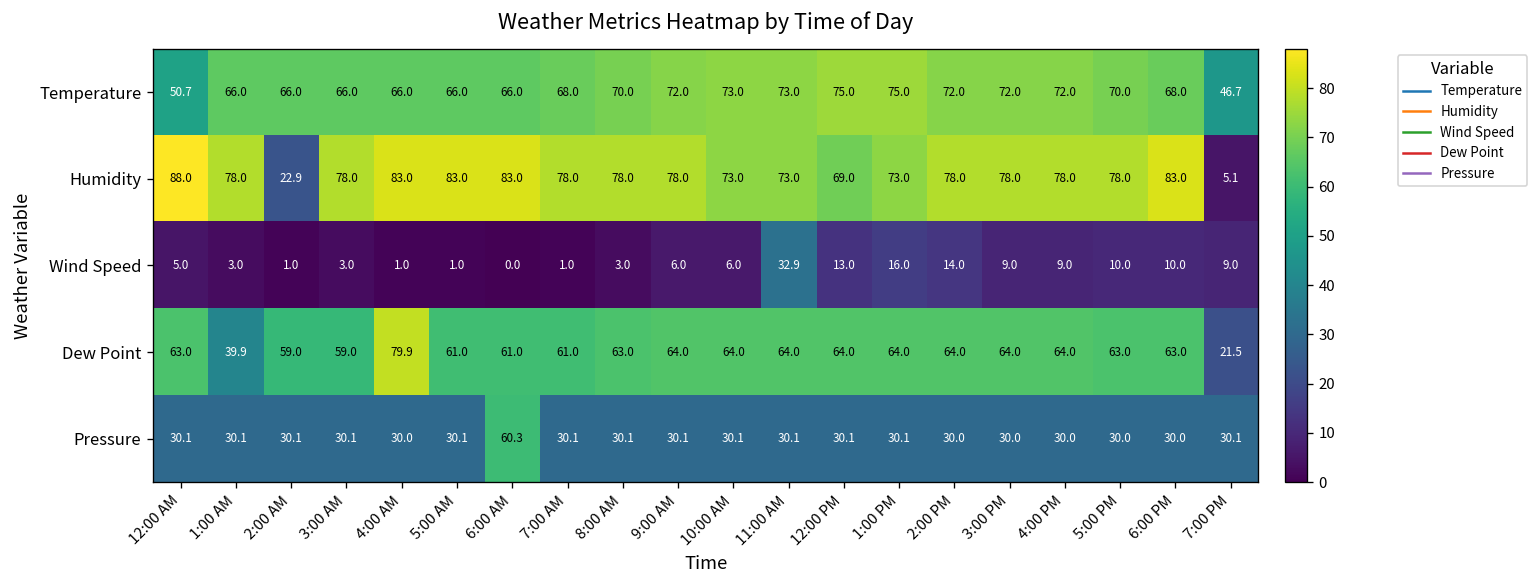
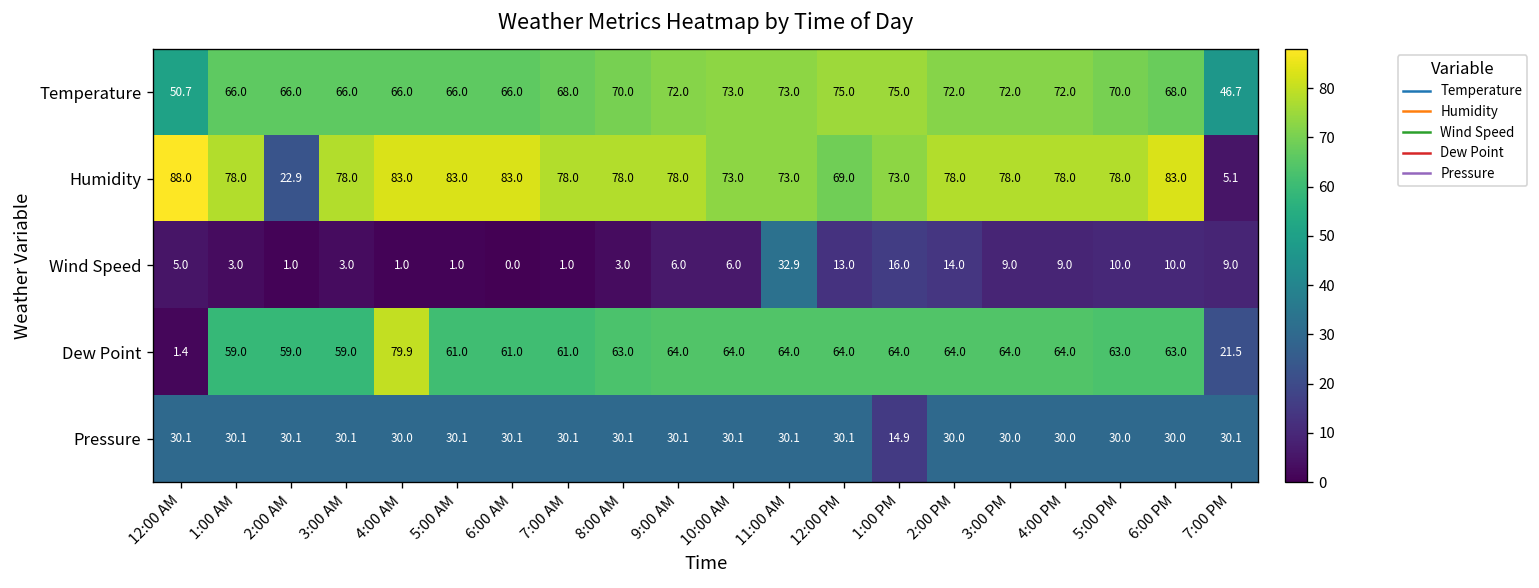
Dew Point, 12:00 AM: 63.0 -> 1.4
Dew Point, 1:00 AM: 39.9 -> 59.0
Pressure, 6:00 AM: 60.3 -> 30.1
Pressure, 1:00 PM: 30.1 -> 14.9
